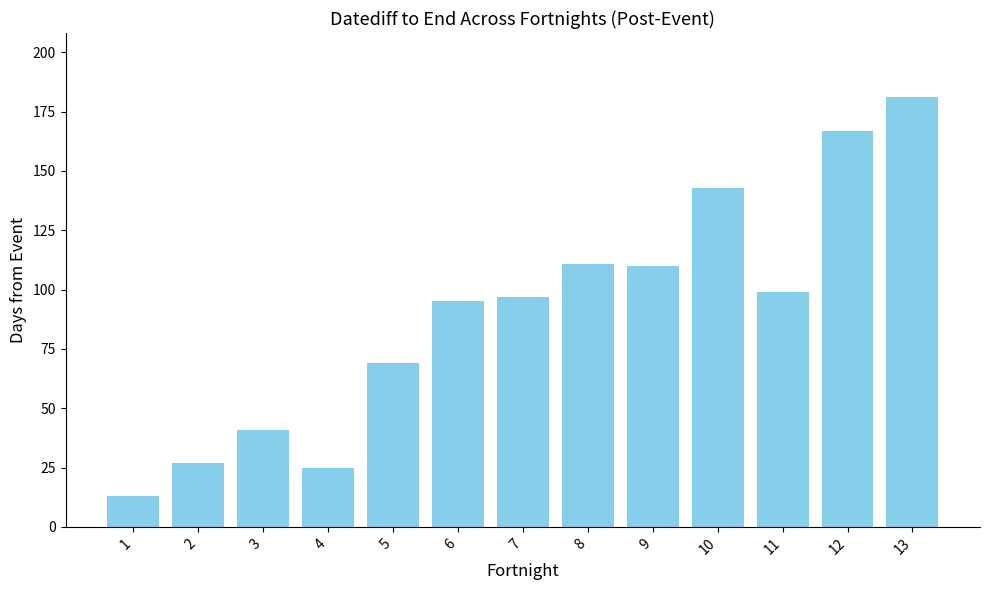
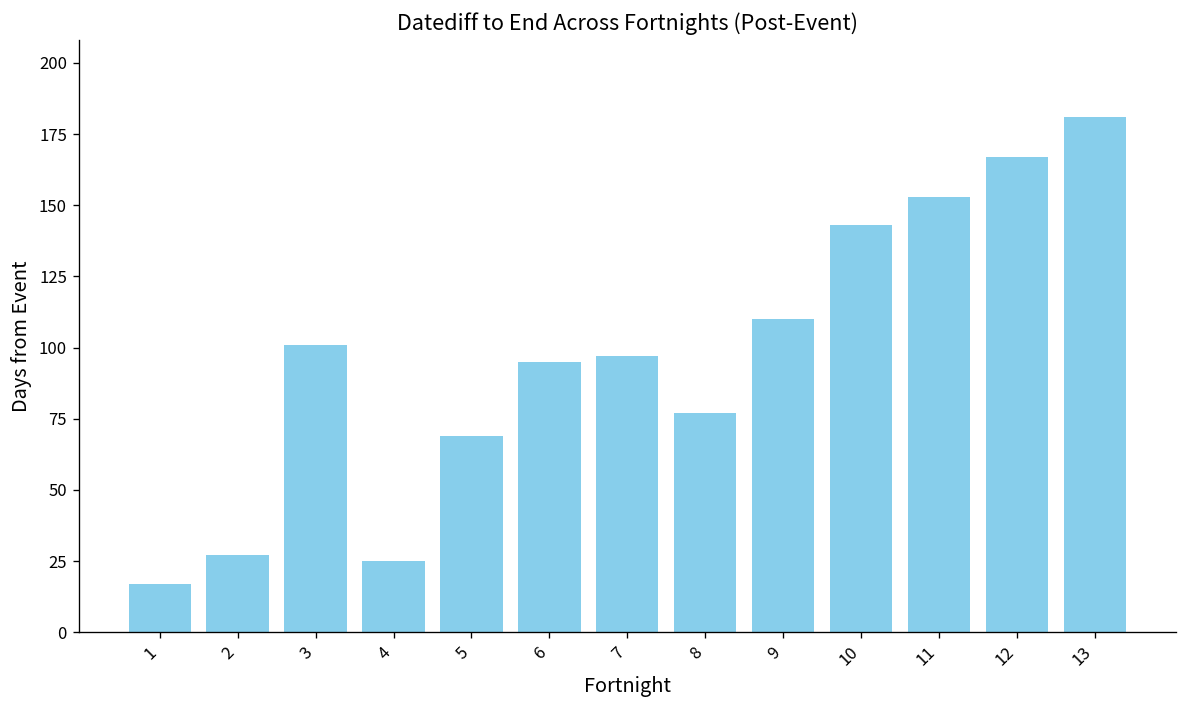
1: 13 -> 17
3: 41 -> 101
8: 111 -> 77
11: 99 -> 153
